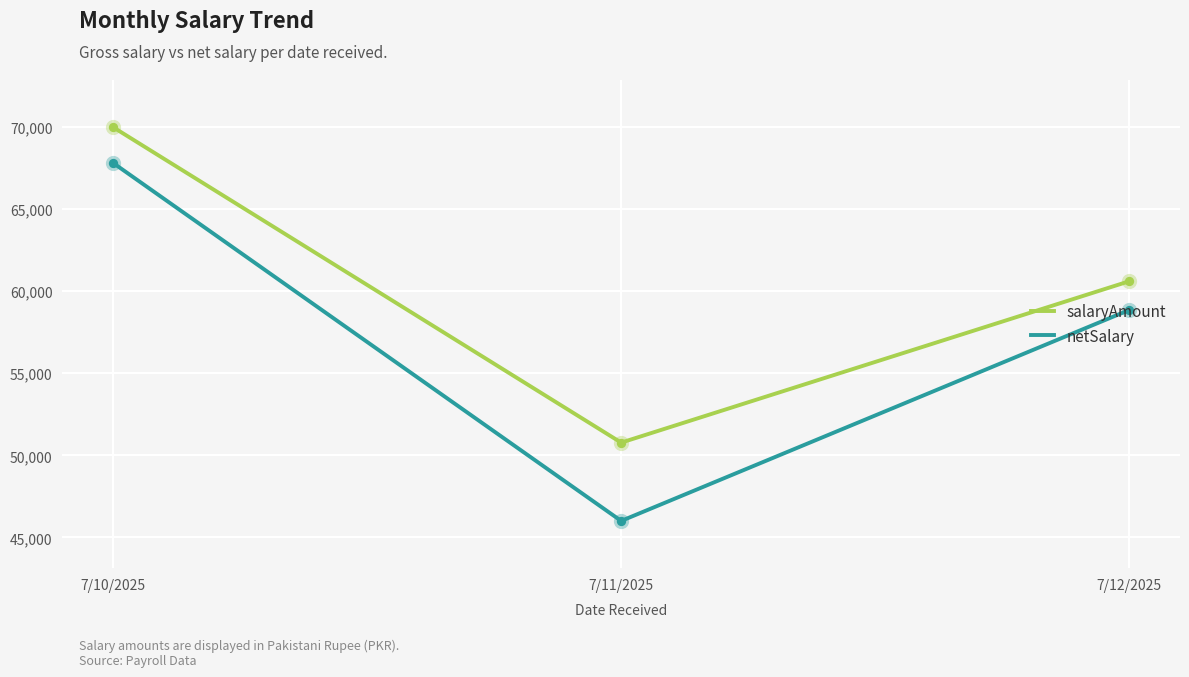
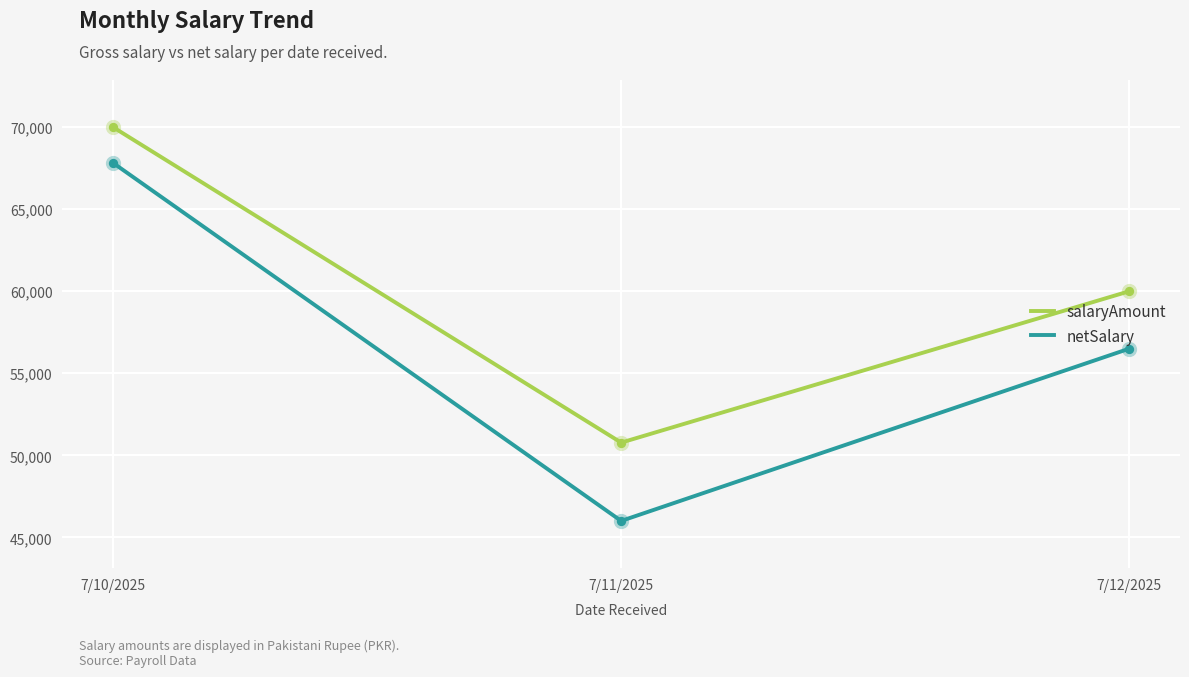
salaryAmount, 7/12/2025: 60,600 -> 60,000
netSalary, 7/12/2025: 58,900 -> 56,500
